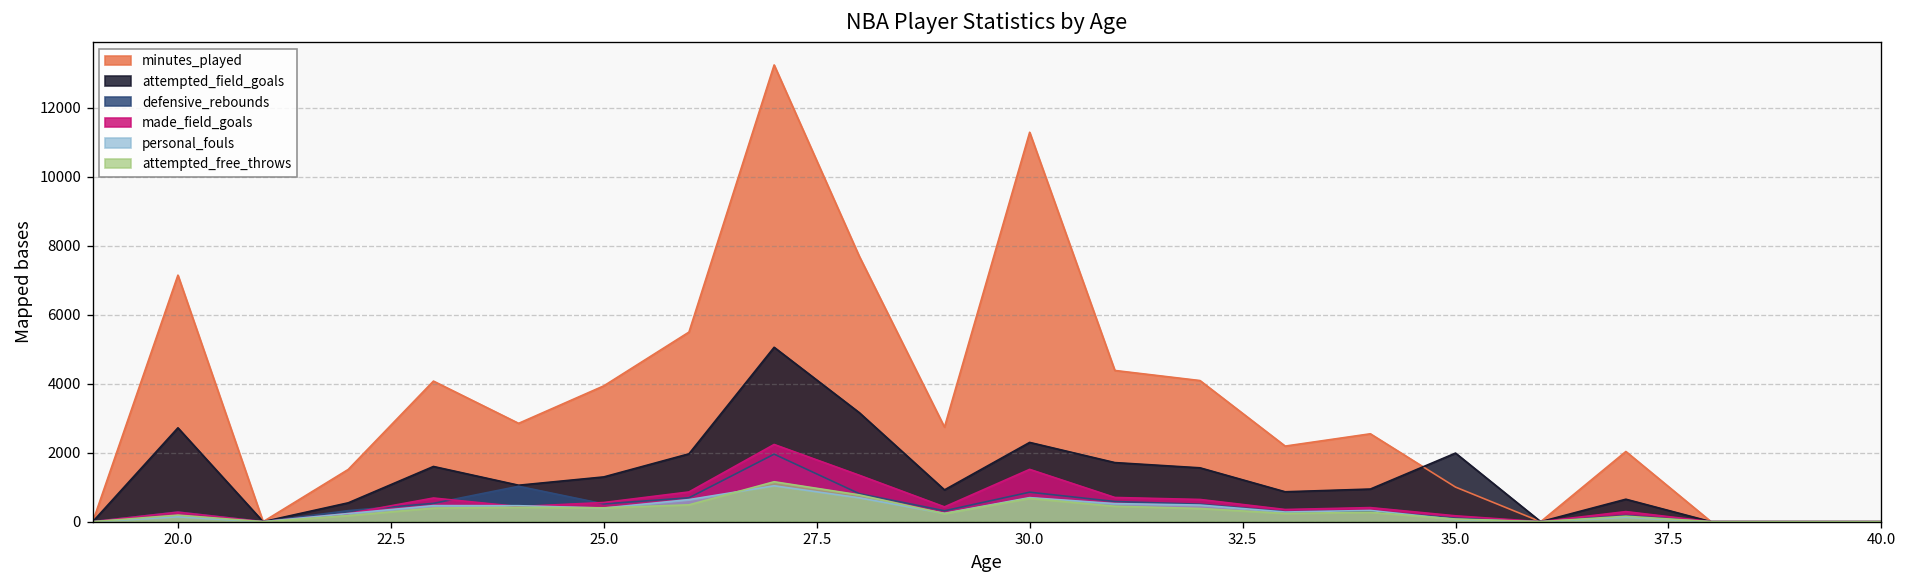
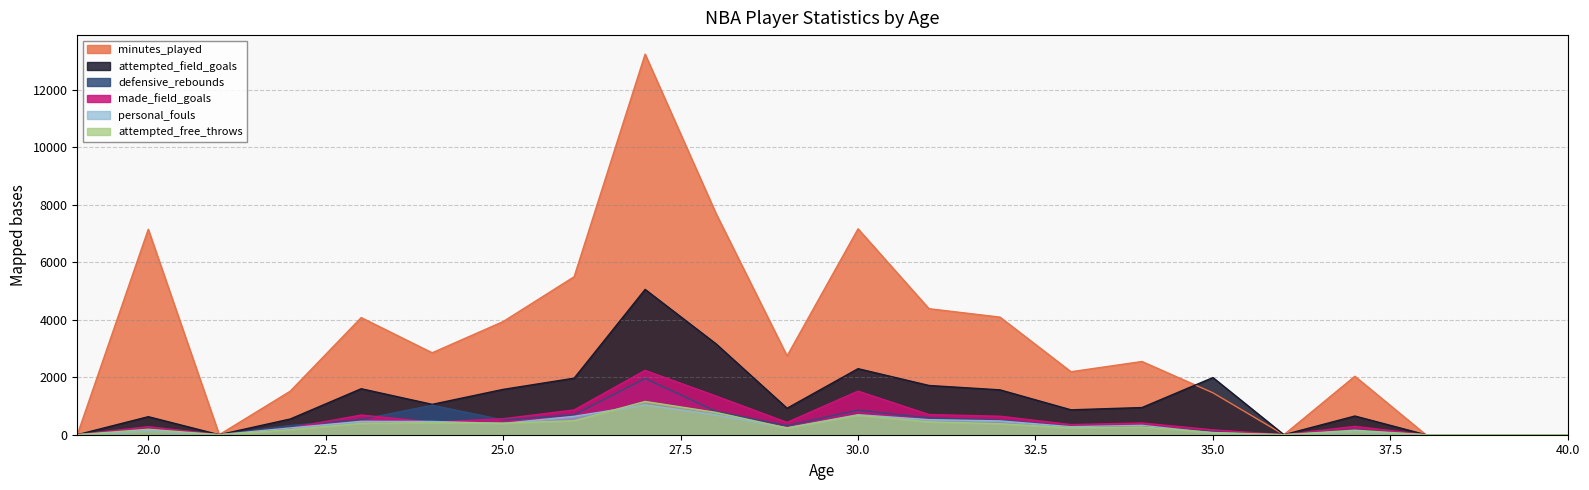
attempted_field_goals, 20.0: 2700 -> 600
attempted_field_goals, 25.0: 1300 -> 1600
minutes_played, 30.0: 11300 -> 7200
minutes_played, 35.0: 1000 -> 1500
